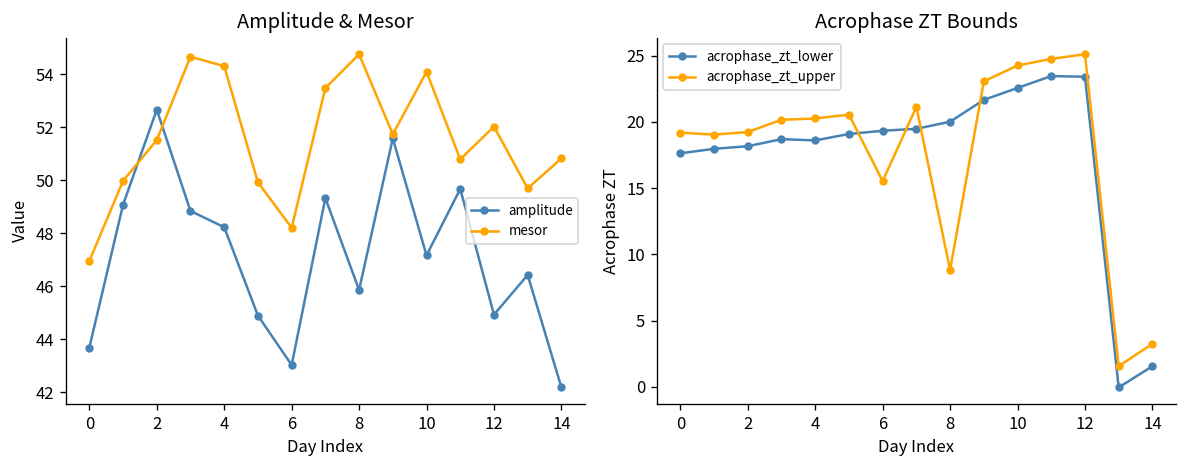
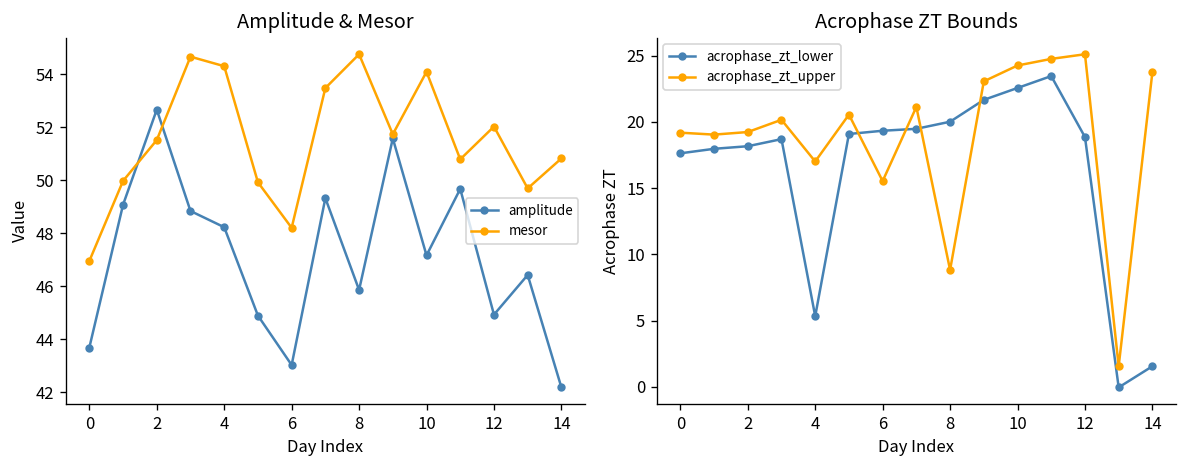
Acrophase ZT Bounds, acrophase_zt_lower, 4: 18.6 -> 5.3
Acrophase ZT Bounds, acrophase_zt_upper, 4: 20.2 -> 17.0
Acrophase ZT Bounds, acrophase_zt_lower, 12: 23.4 -> 18.8
Acrophase ZT Bounds, acrophase_zt_upper, 14: 3.2 -> 23.7
